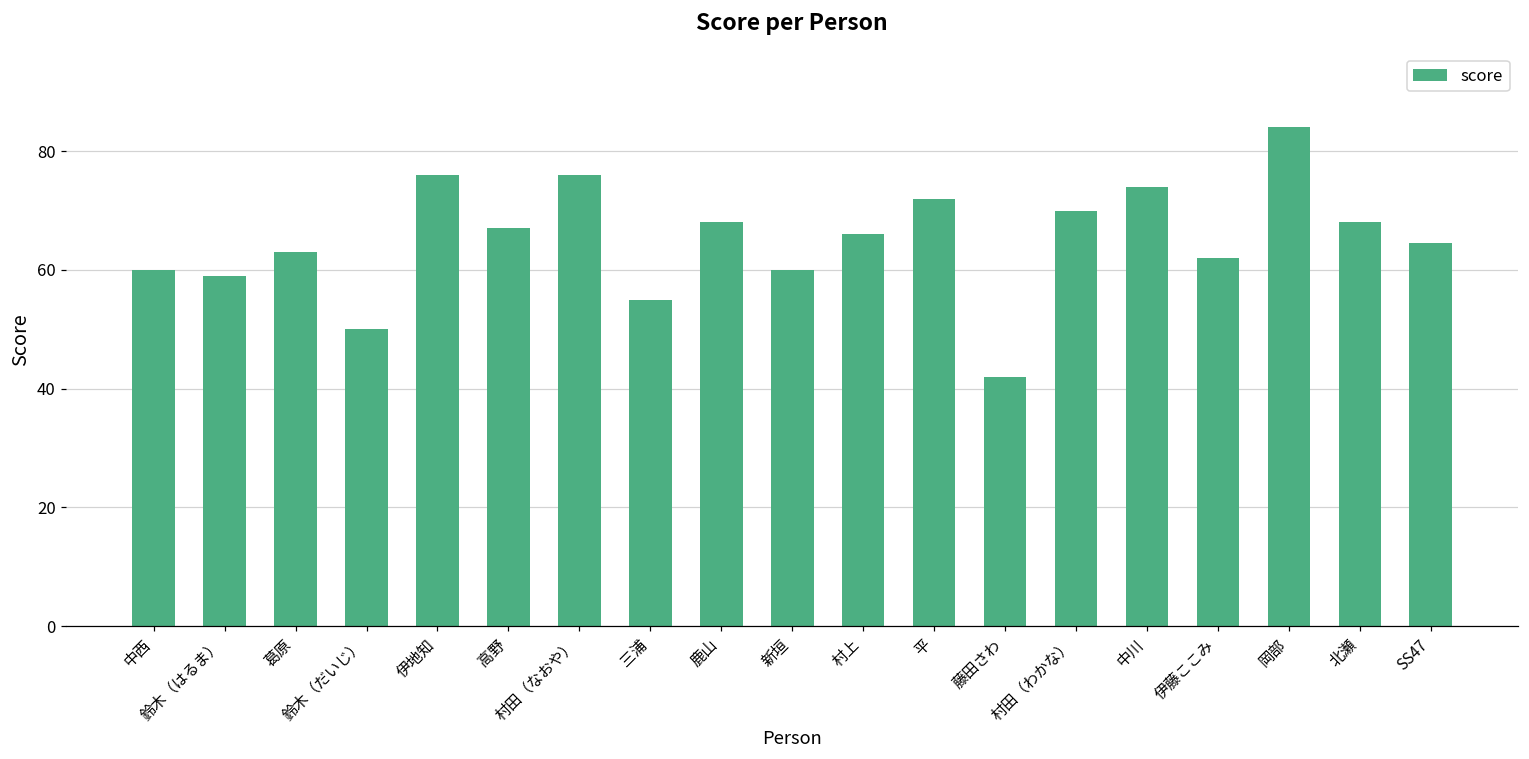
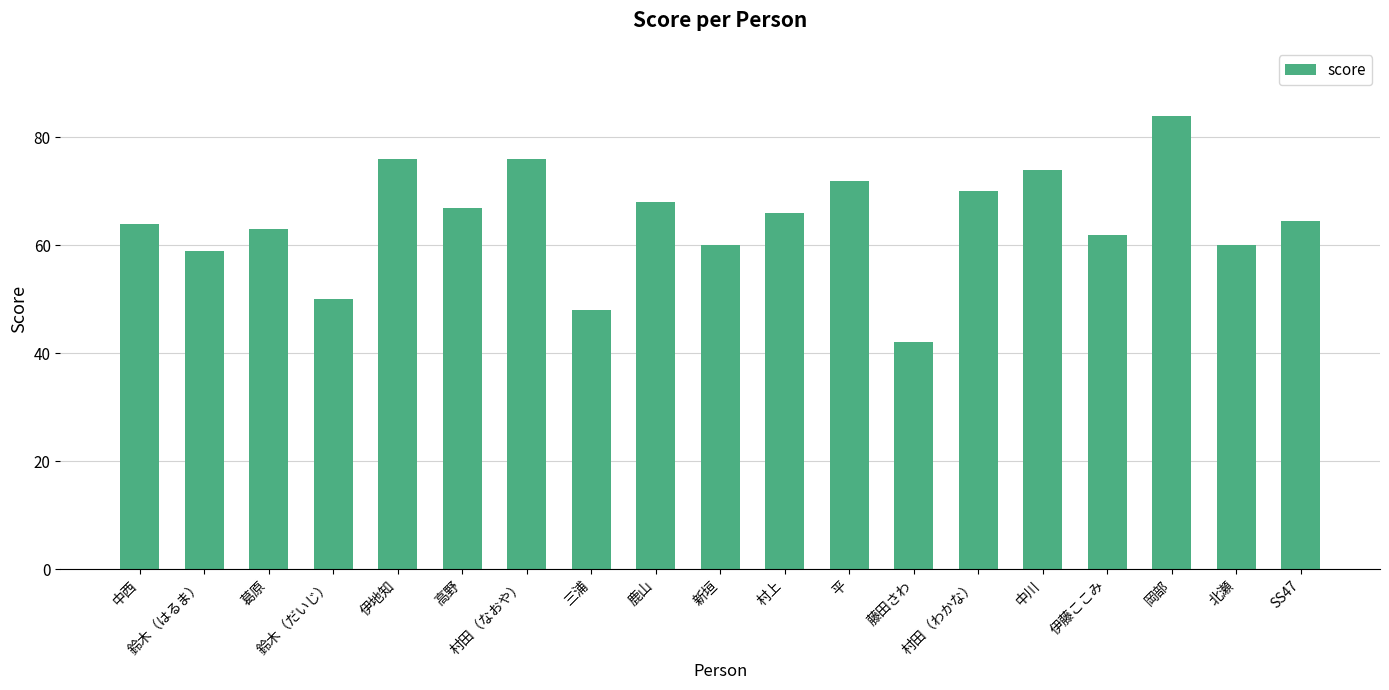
中西: 60 -> 64
三浦: 55 -> 48
北瀬: 68 -> 60
